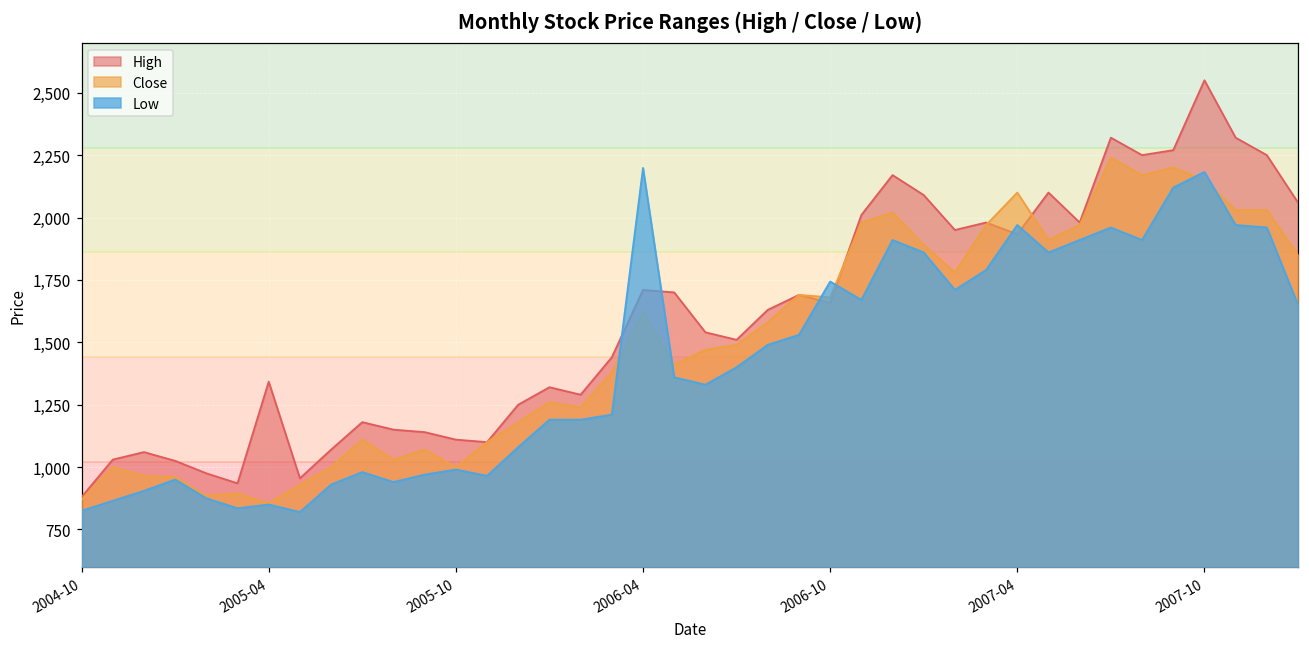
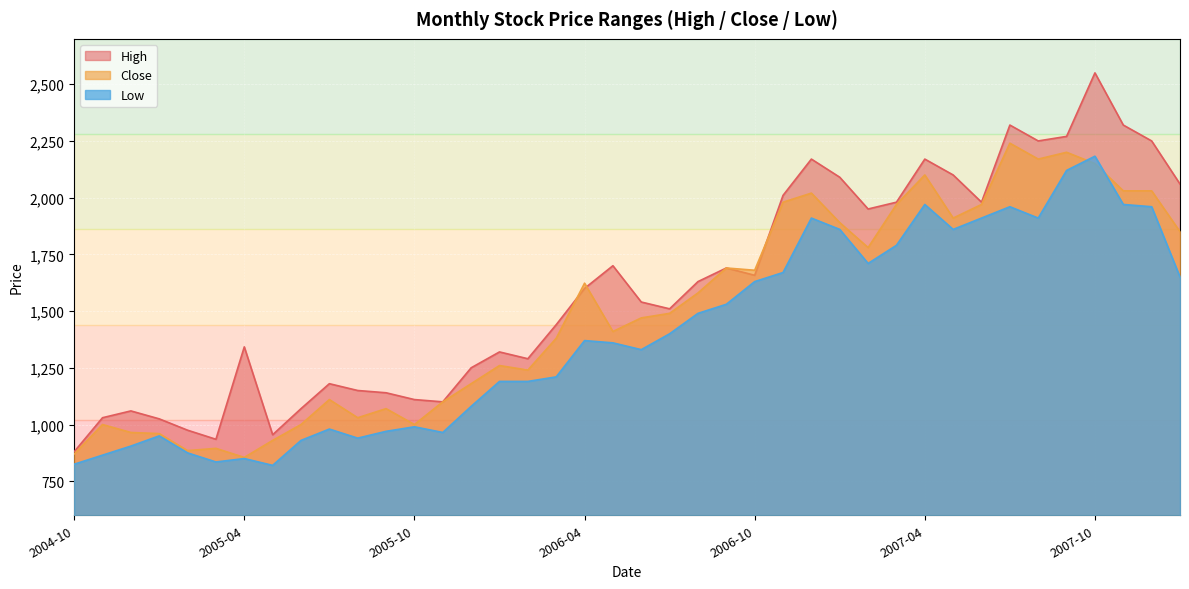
High, 2006-04: 1,710 -> 1,600
Low, 2006-04: 2,200 -> 1,370
Low, 2006-10: 1,740 -> 1,630
High, 2007-04: 1,930 -> 2,170
